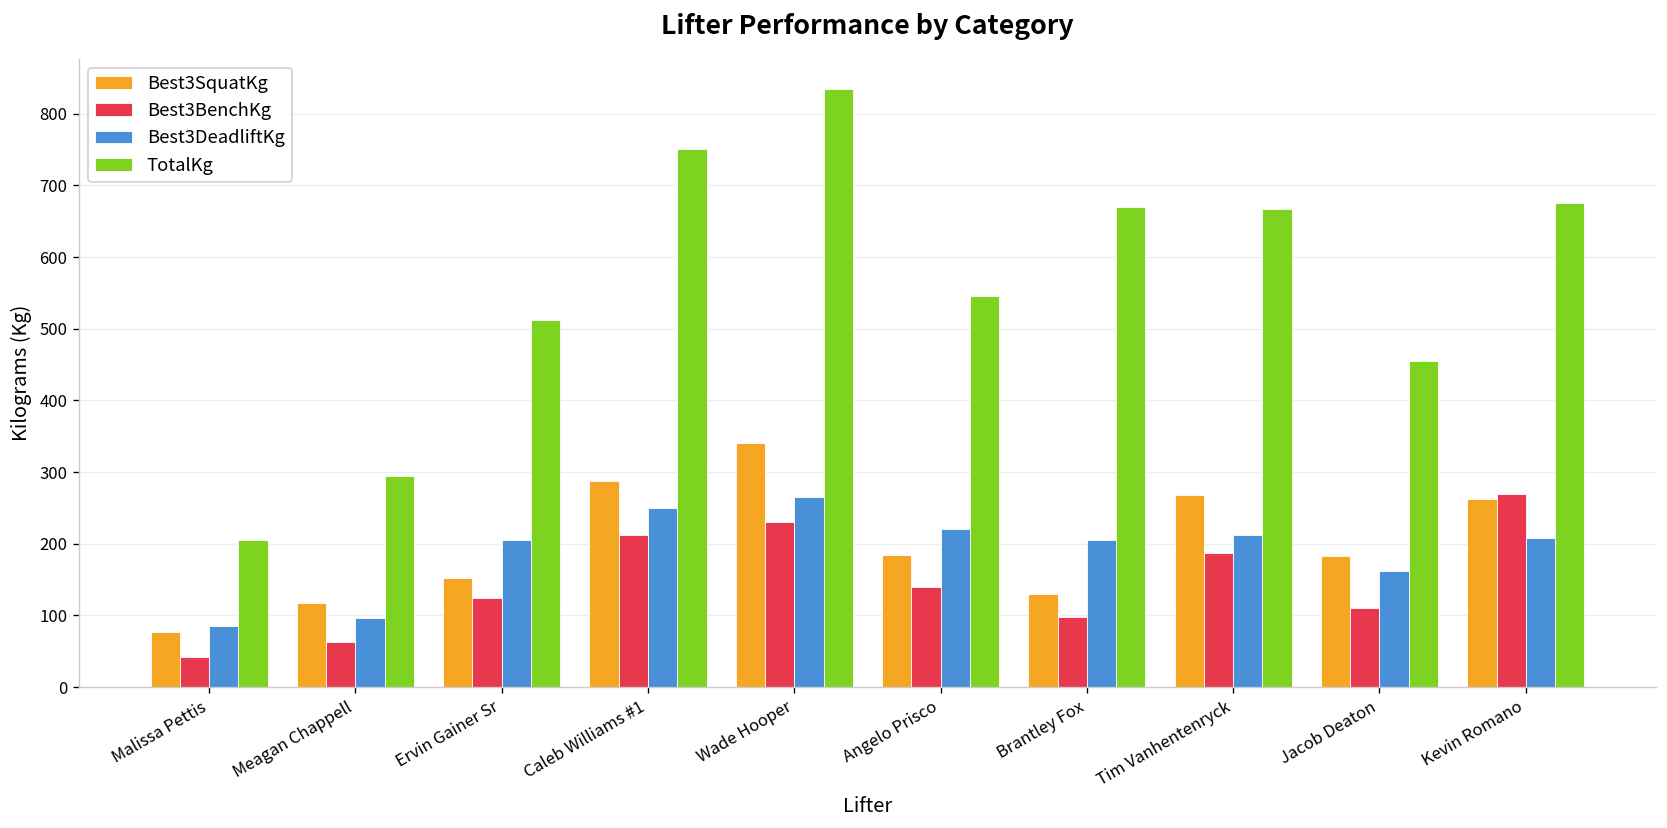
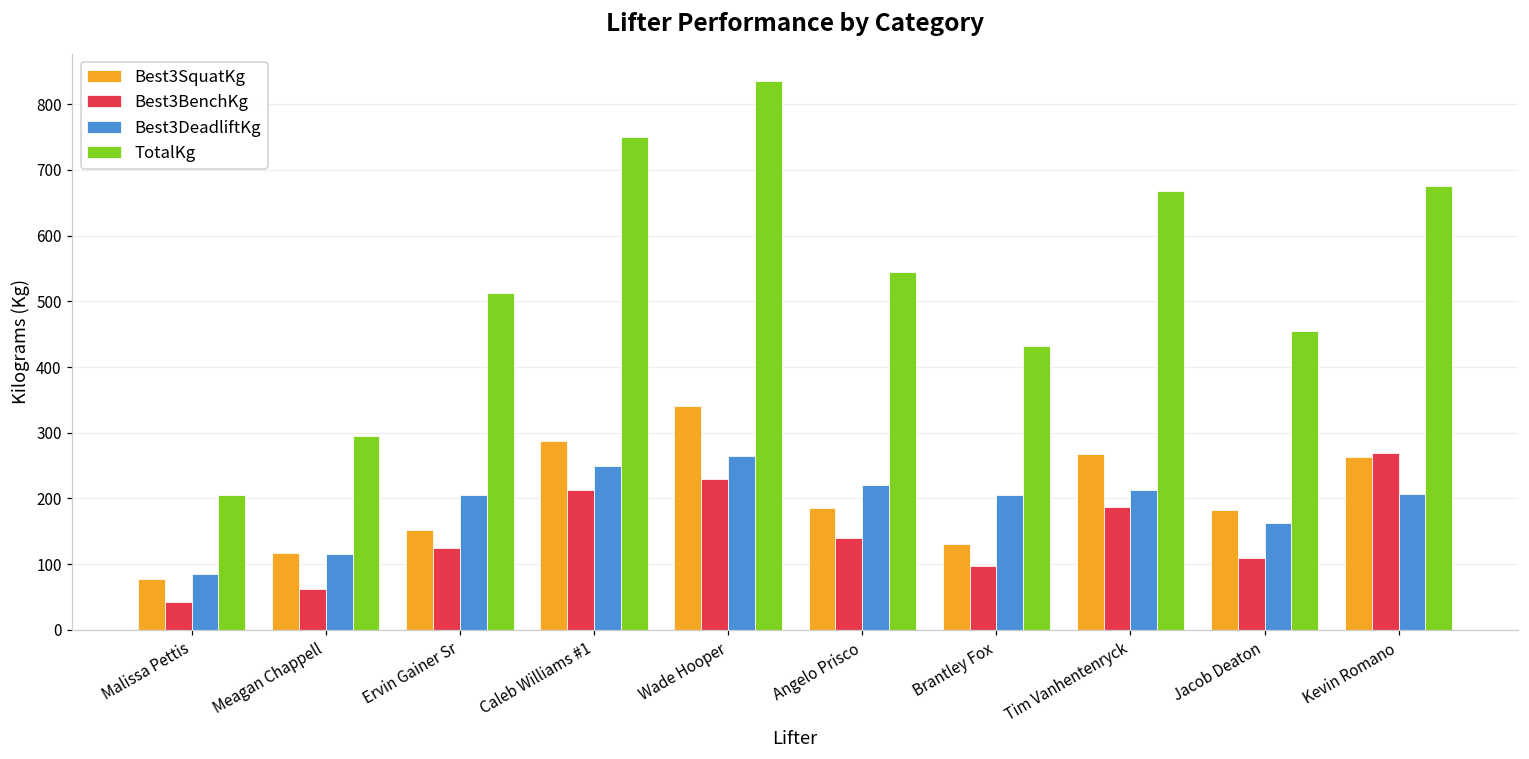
Best3DeadliftKg, Meagan Chappell: 100 -> 120
TotalKg, Brantley Fox: 670 -> 430
